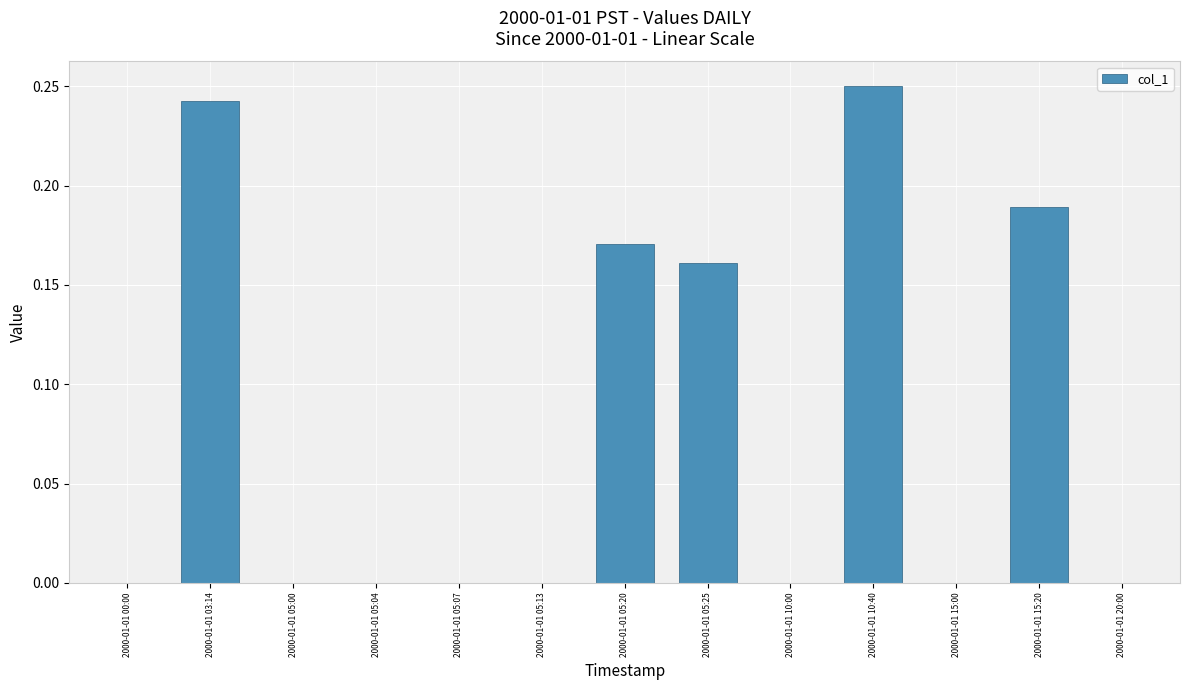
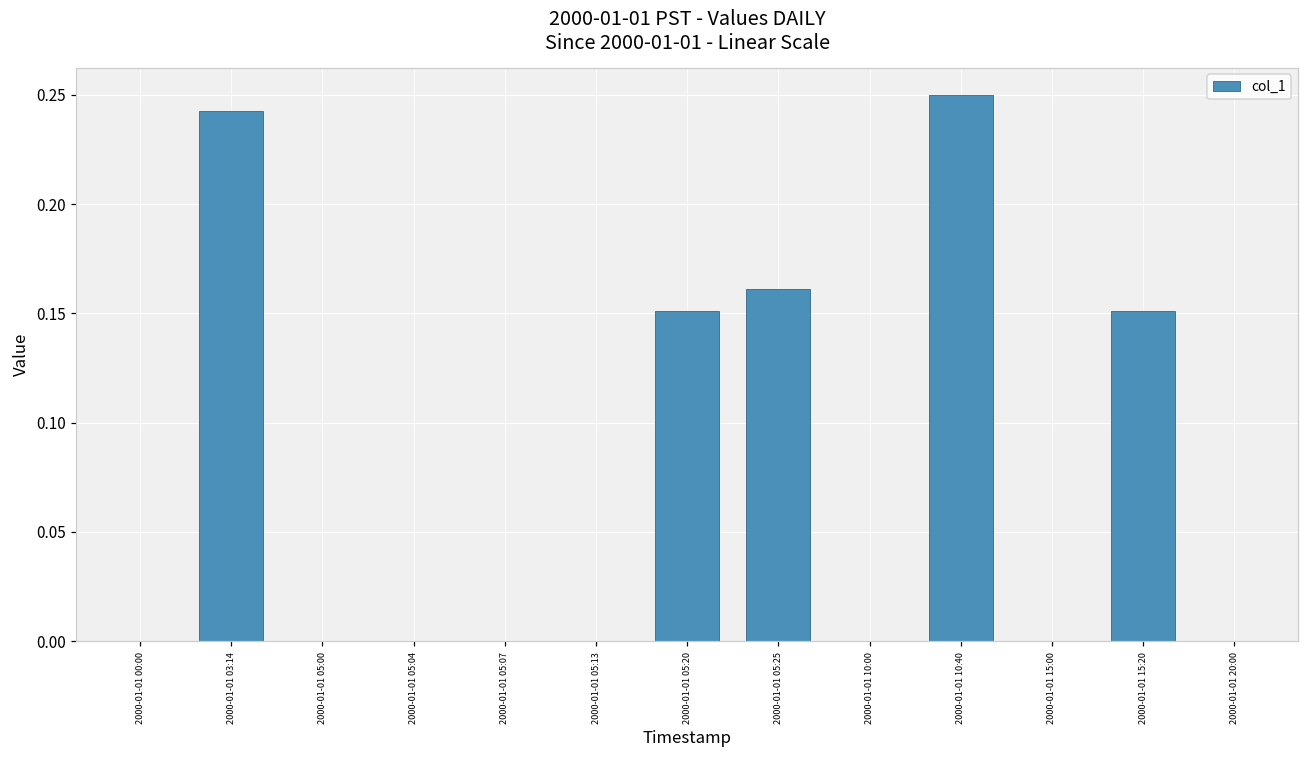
2000-01-01 05:20: 0.170 -> 0.151
2000-01-01 15:20: 0.189 -> 0.151
